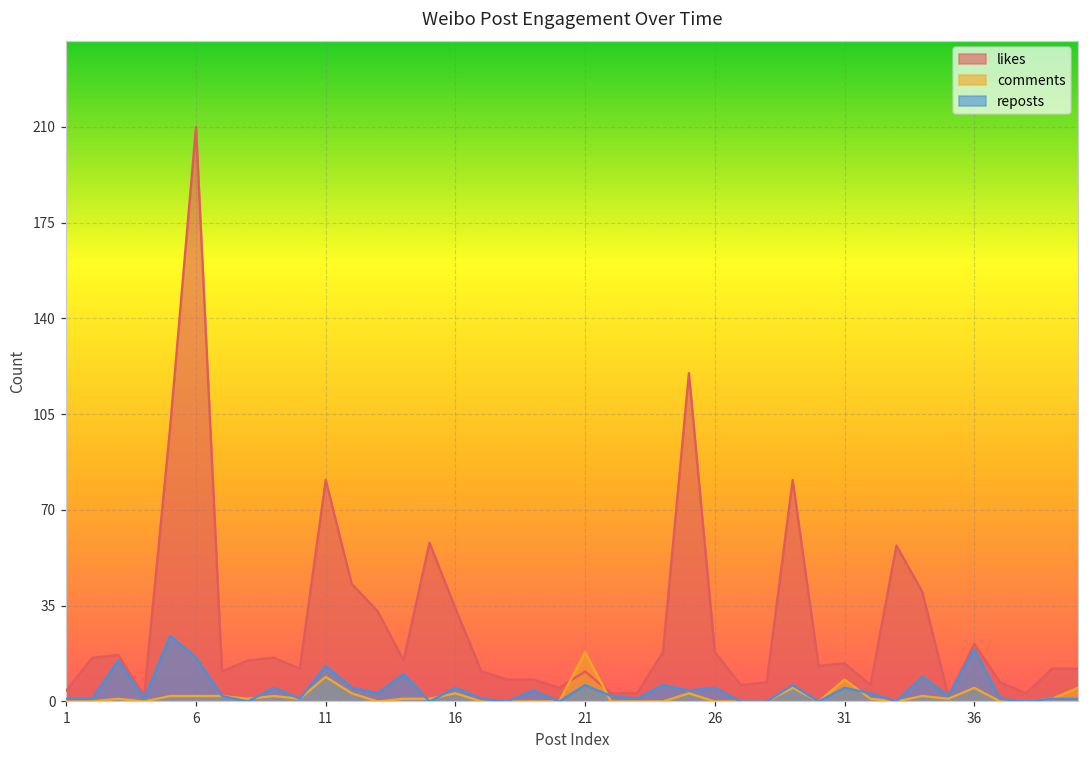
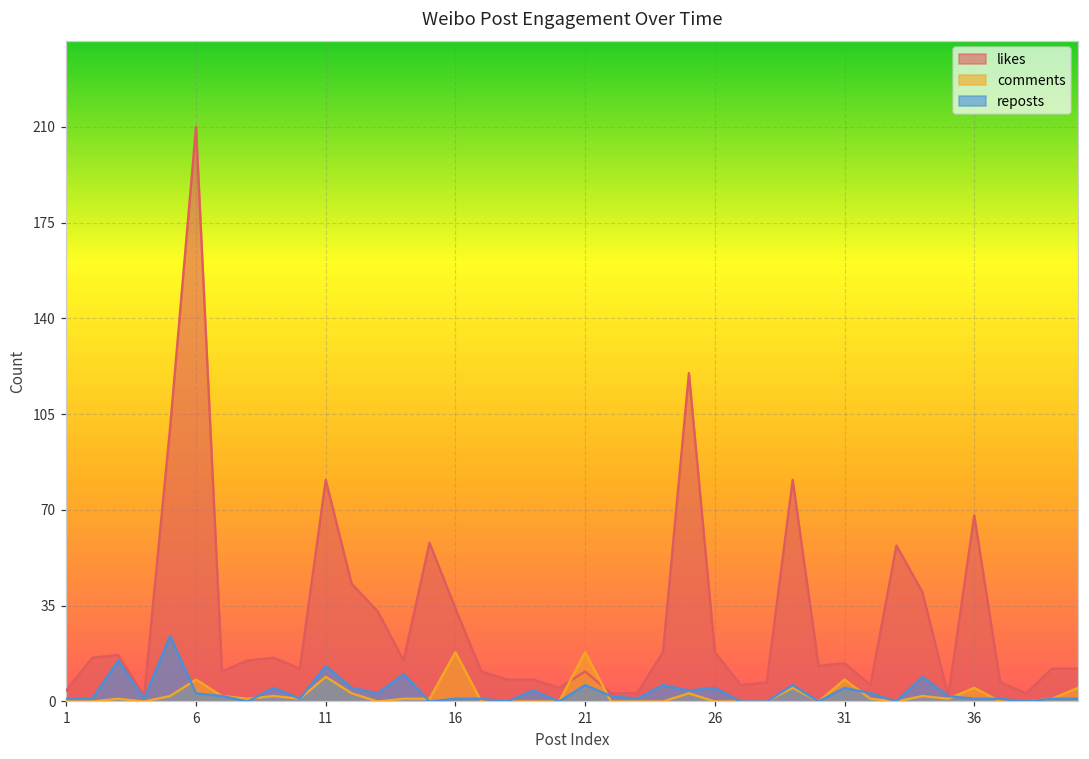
comments, 6: 2 -> 8
reposts, 6: 16 -> 3
comments, 16: 3 -> 18
reposts, 16: 5 -> 1
likes, 36: 21 -> 68
reposts, 36: 19 -> 1
